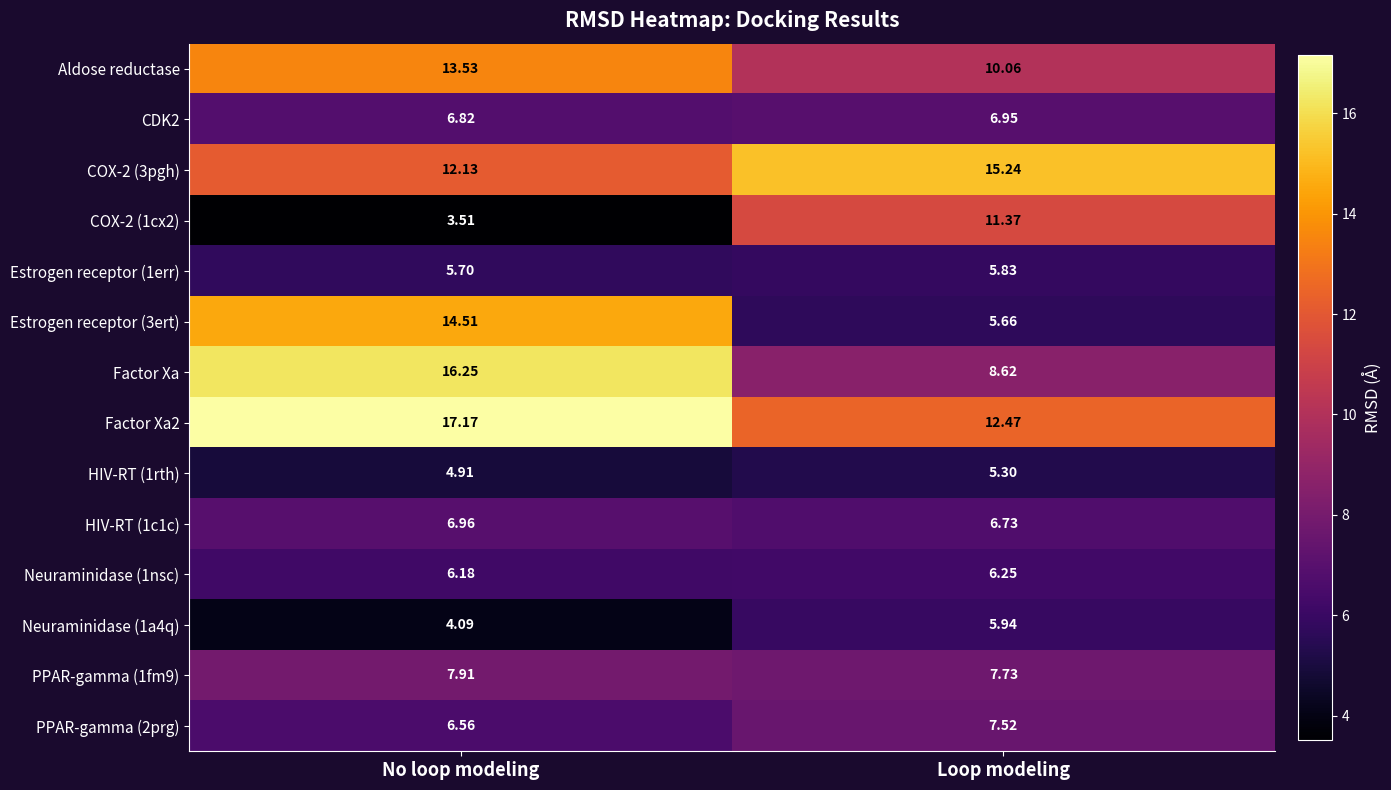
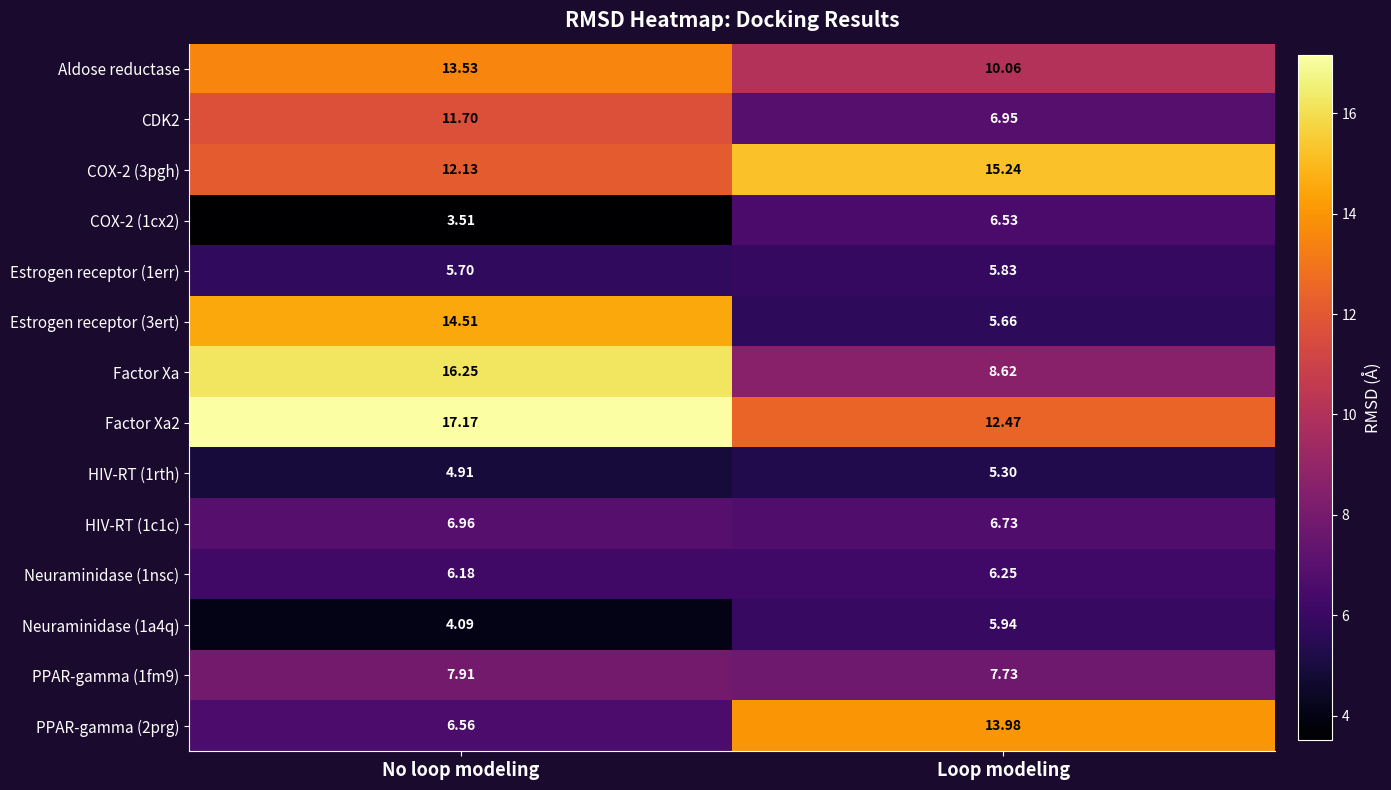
CDK2, No loop modeling: 6.82 -> 11.70
COX-2 (1cx2), Loop modeling: 11.37 -> 6.53
PPAR-gamma (2prg), Loop modeling: 7.52 -> 13.98
